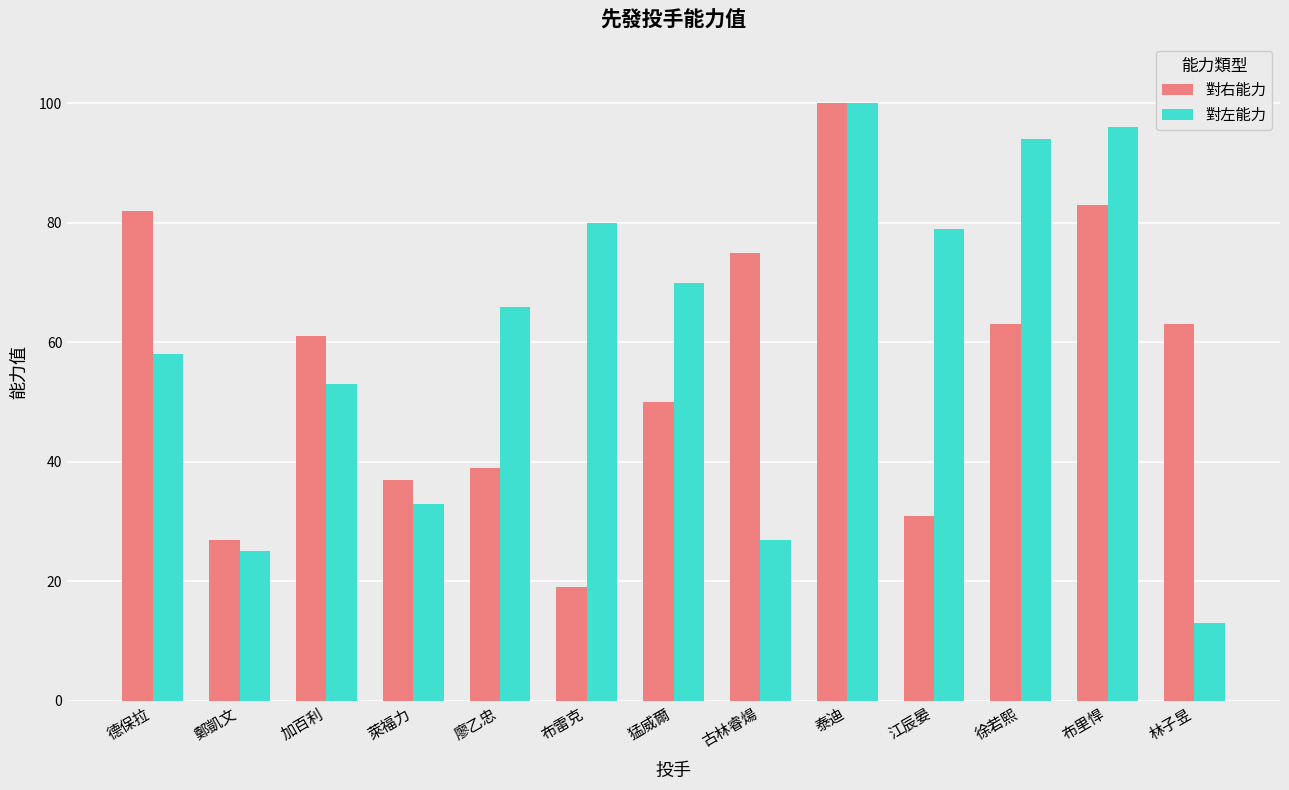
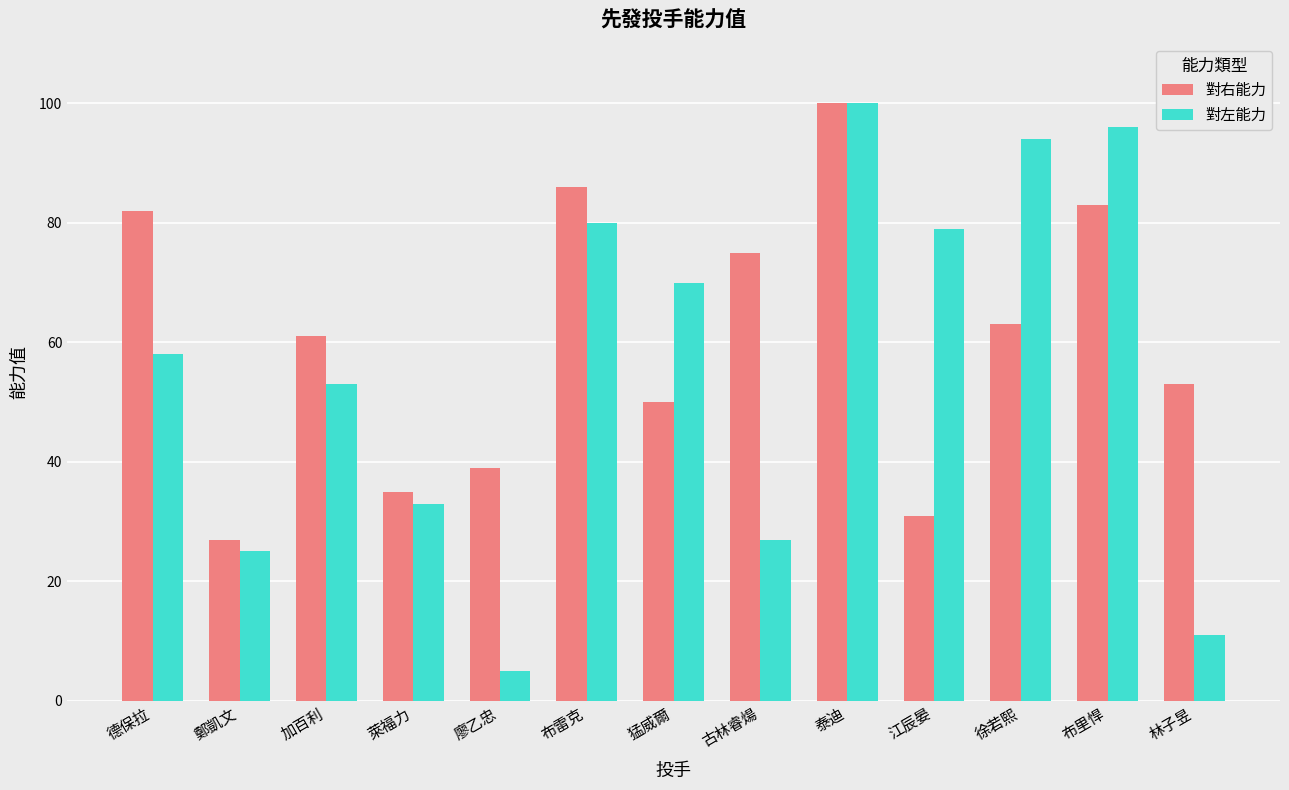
對右能力, 萊福力: 37 -> 35
對左能力, 廖乙忠: 66 -> 5
對右能力, 布雷克: 19 -> 86
對右能力, 林子昱: 63 -> 53
對左能力, 林子昱: 13 -> 11
